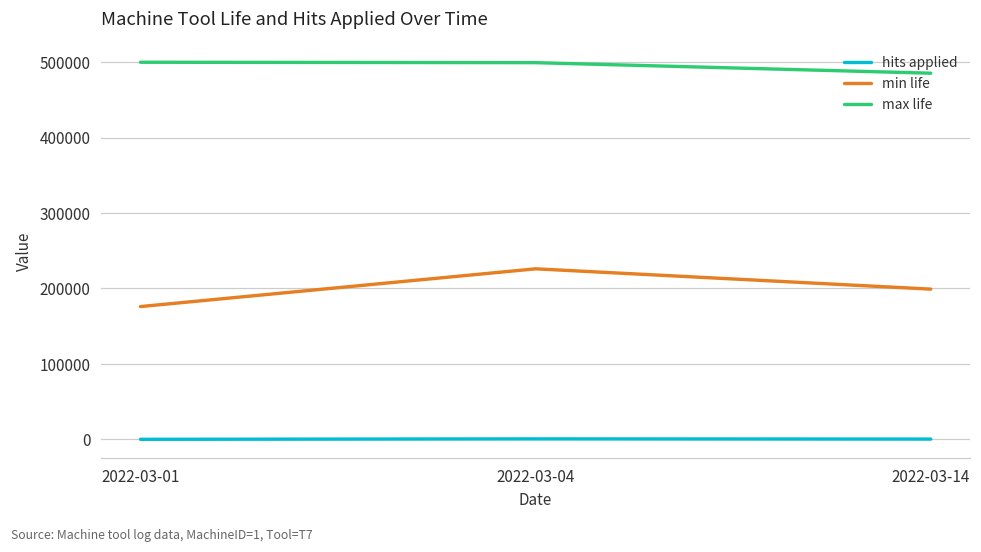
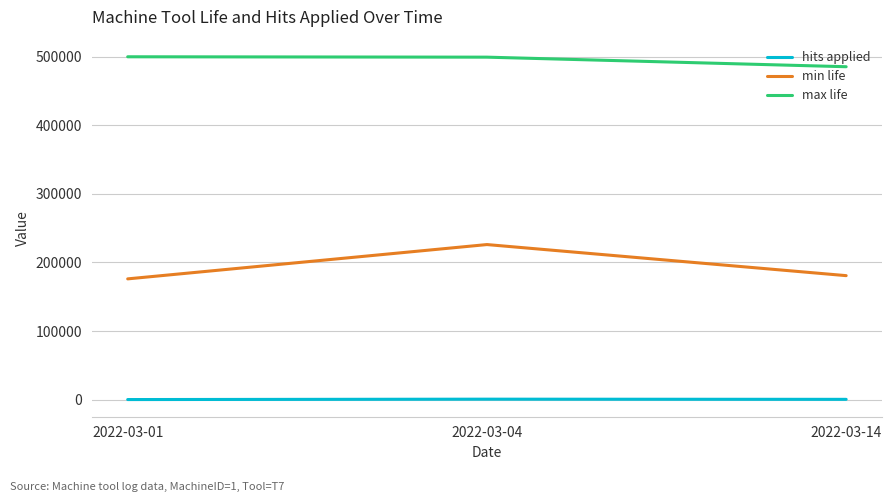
min life, 2022-03-14: 200000 -> 180000
